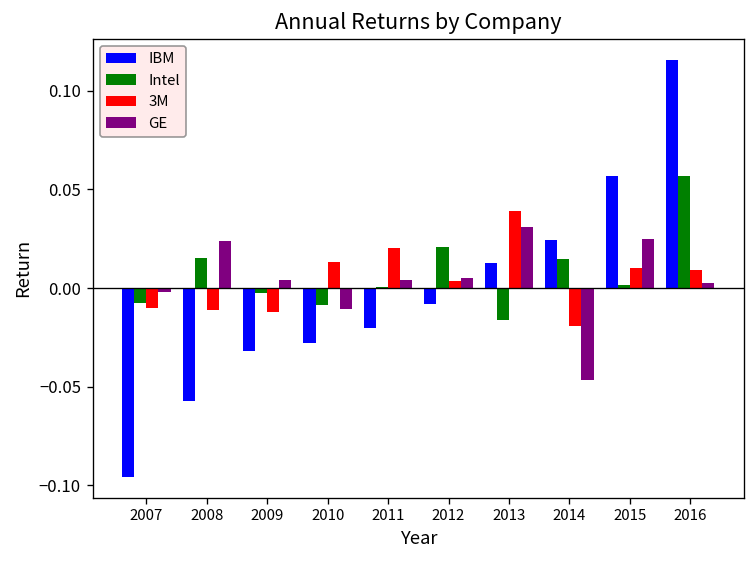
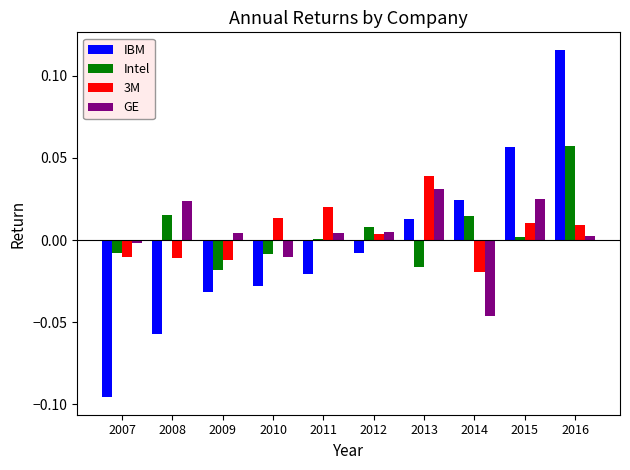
Intel, 2009: -0.003 -> -0.018
Intel, 2012: 0.021 -> 0.008
